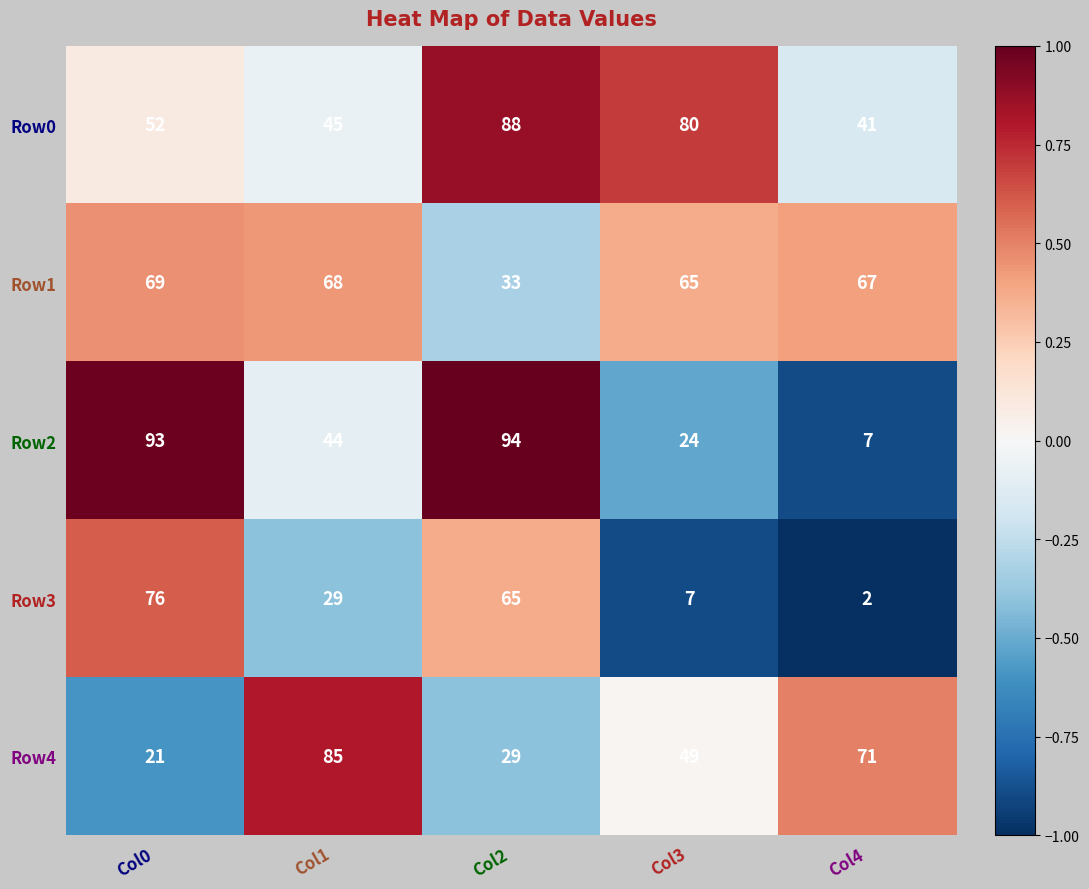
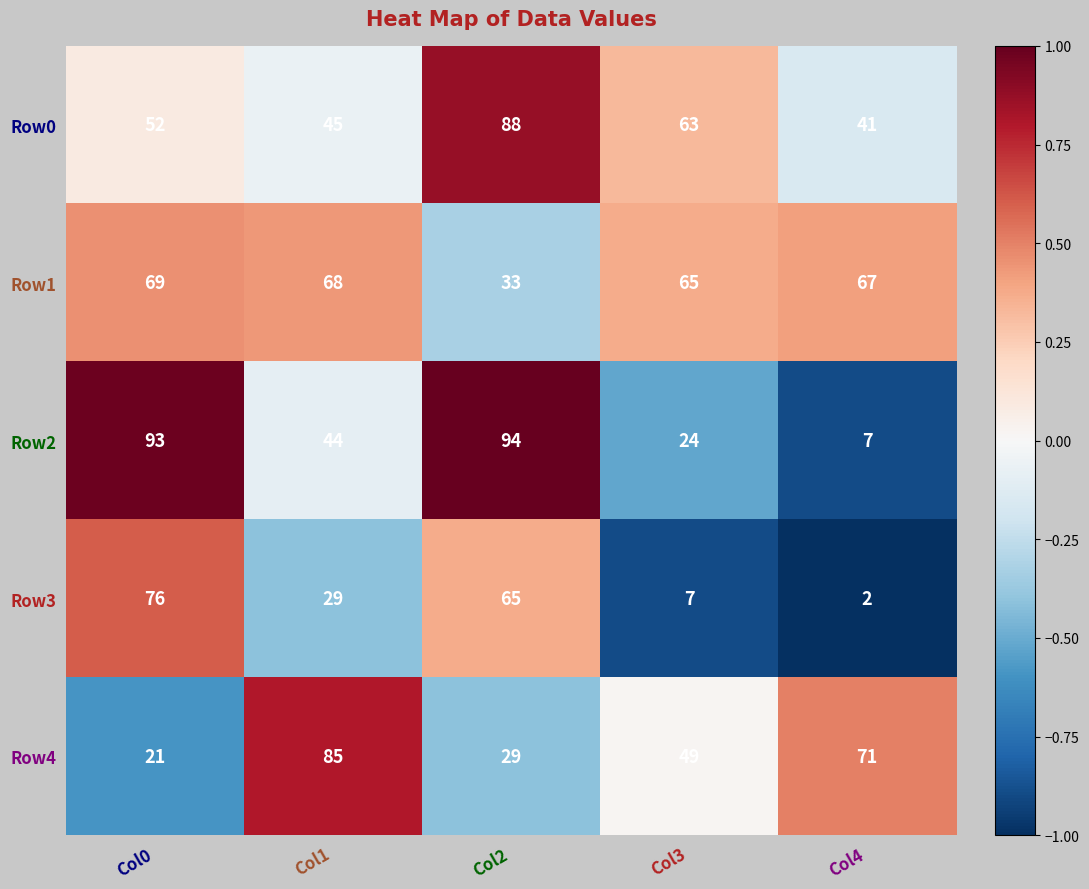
Row0, Col3: 80 -> 63
